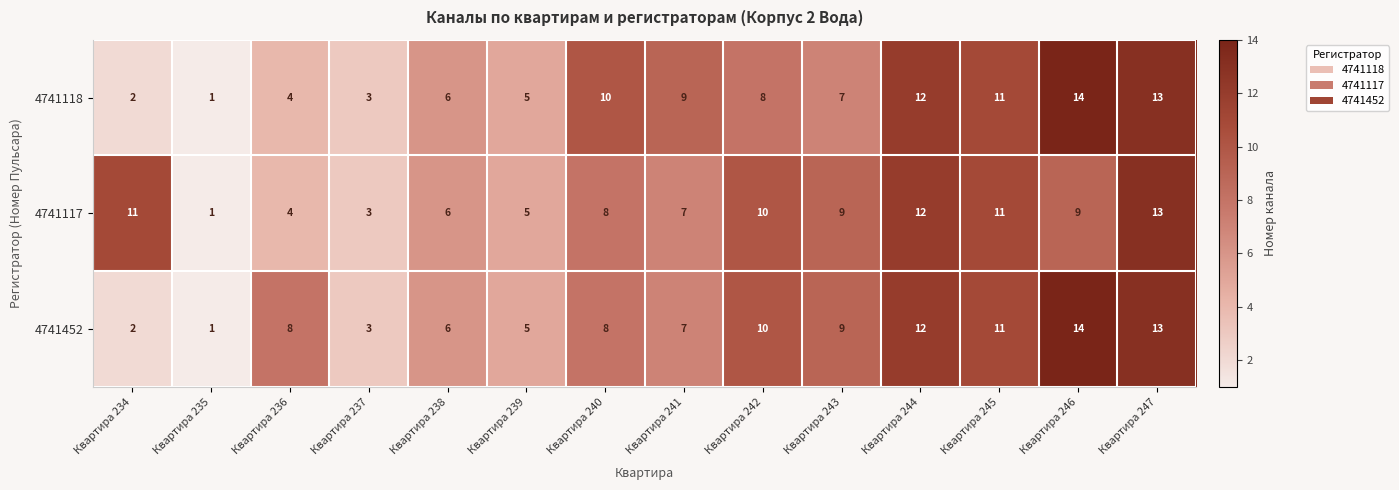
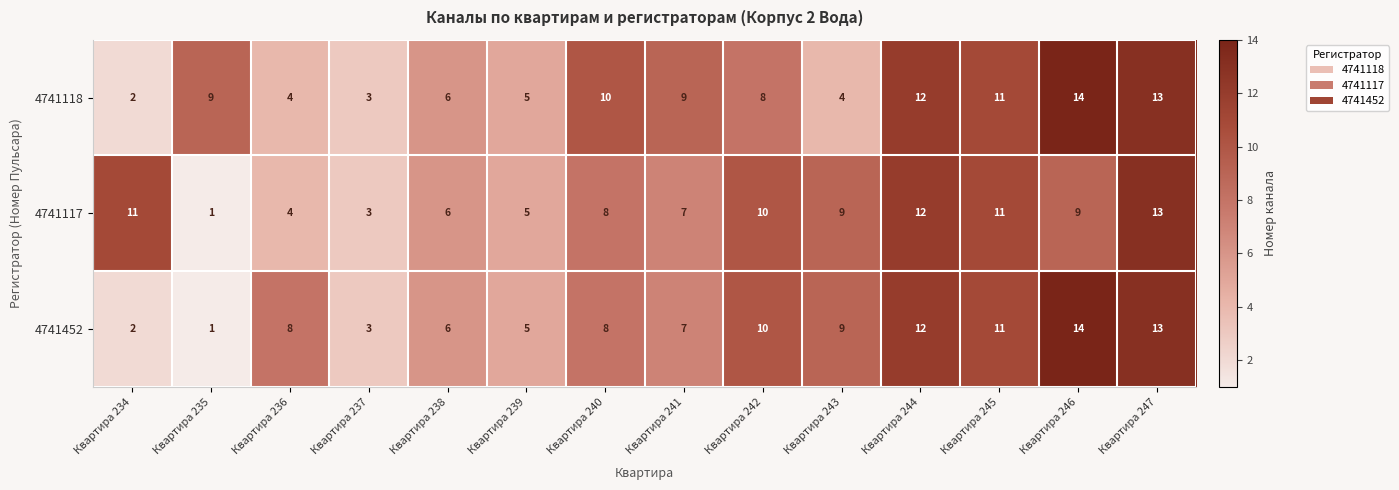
4741118, Квартира 235: 1 -> 9
4741118, Квартира 243: 7 -> 4
